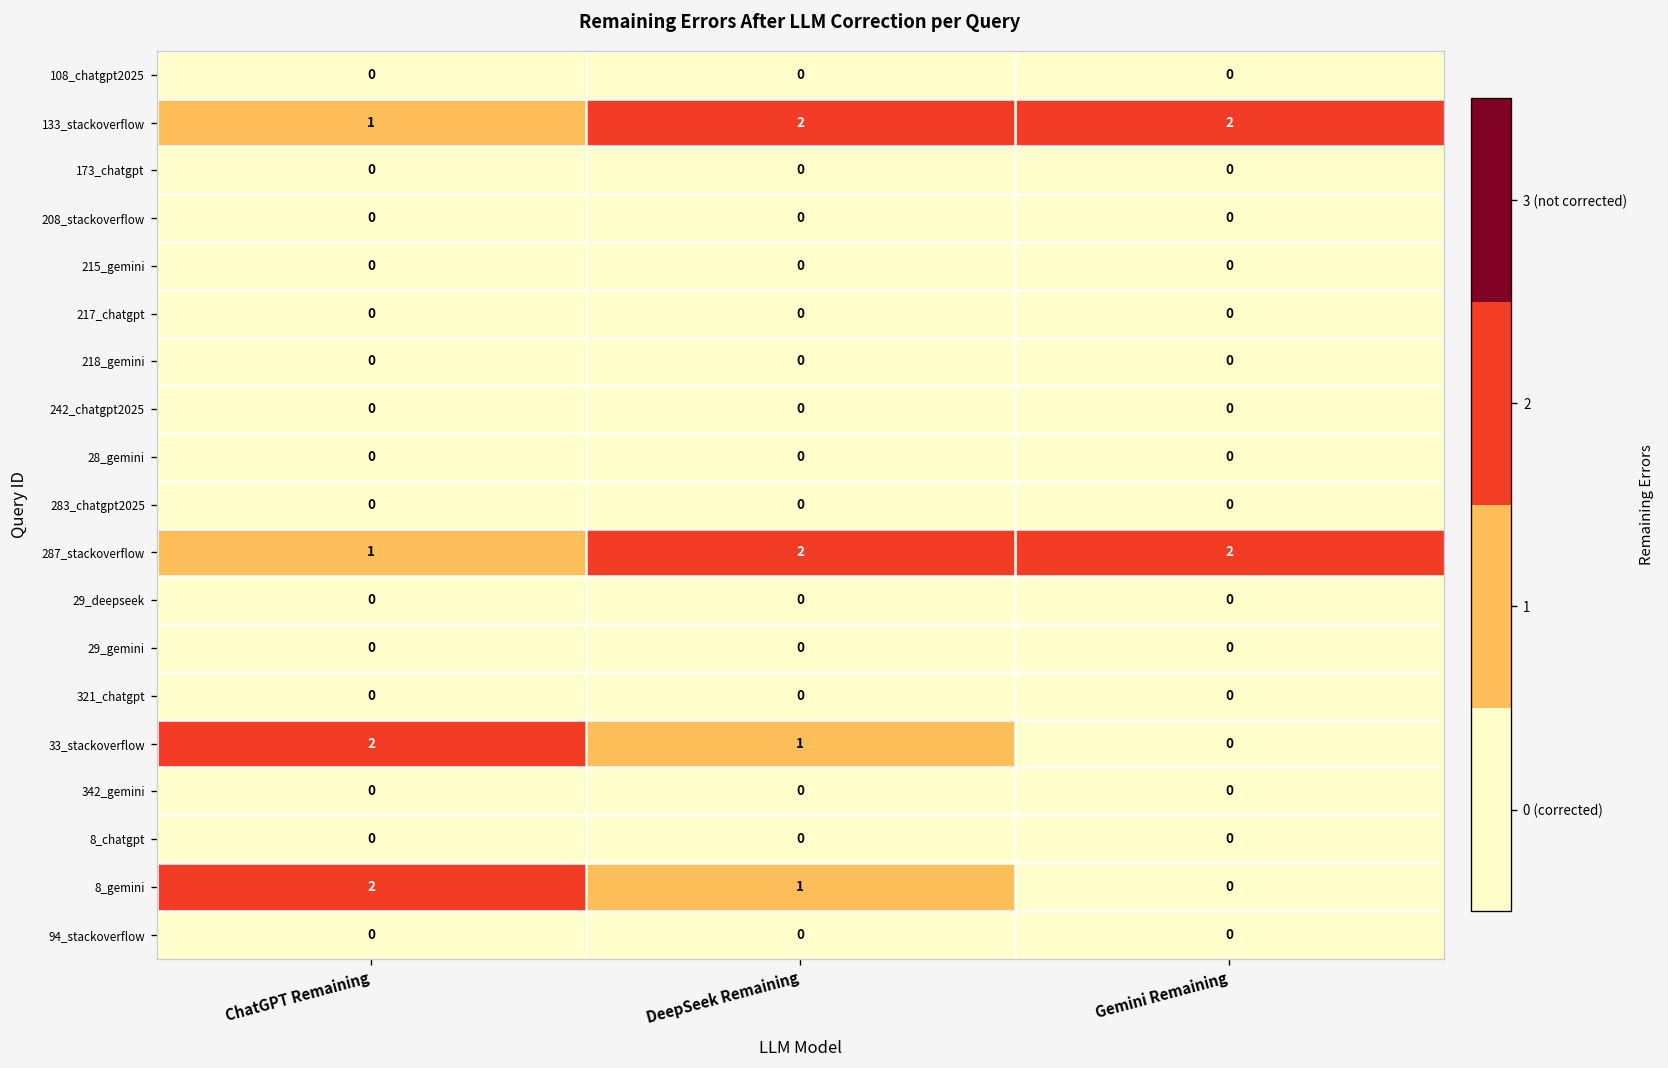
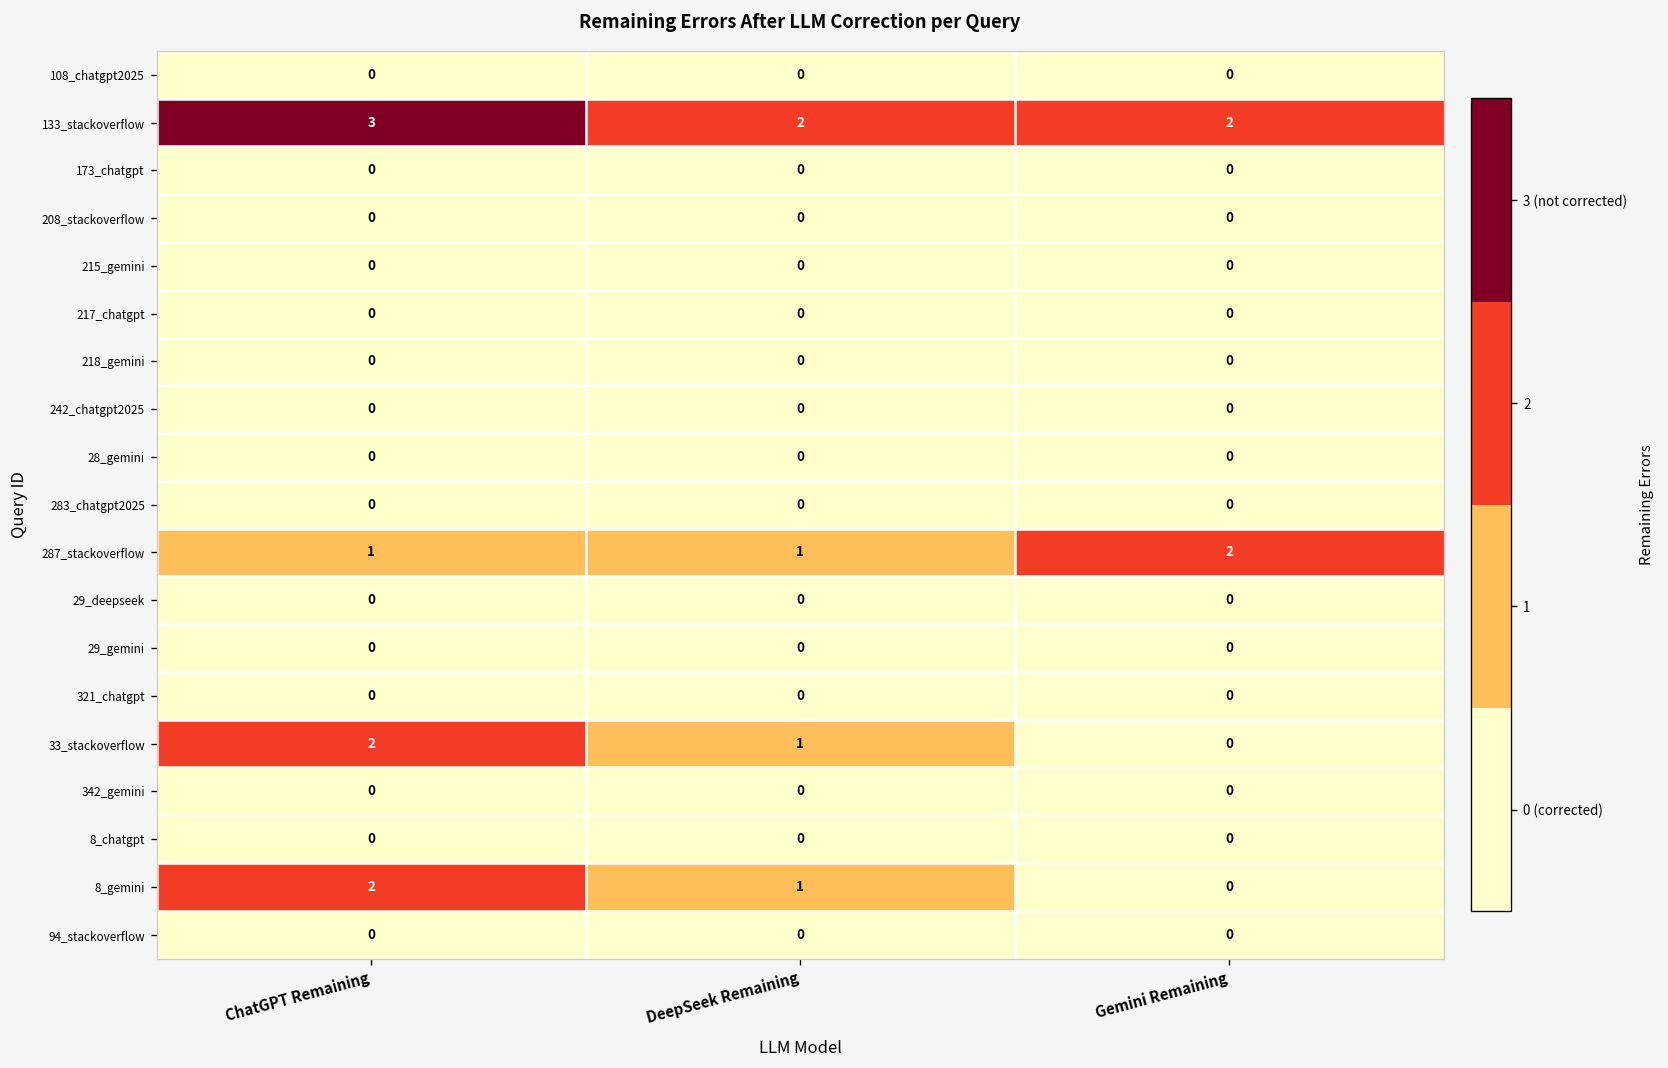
133_stackoverflow, ChatGPT Remaining: 1 -> 3
287_stackoverflow, DeepSeek Remaining: 2 -> 1
